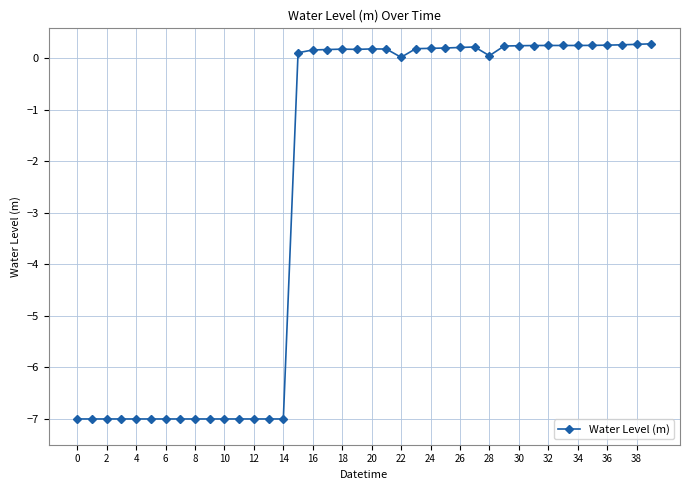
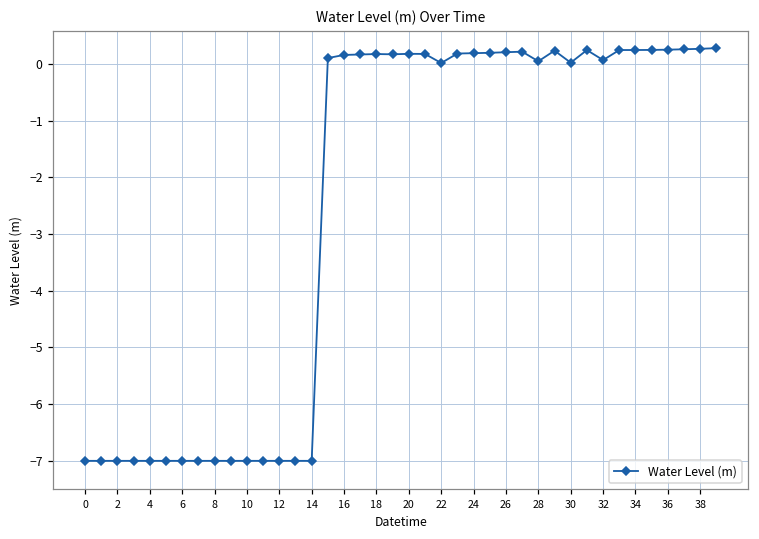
30: 0.2 -> 0.0
32: 0.2 -> 0.1
